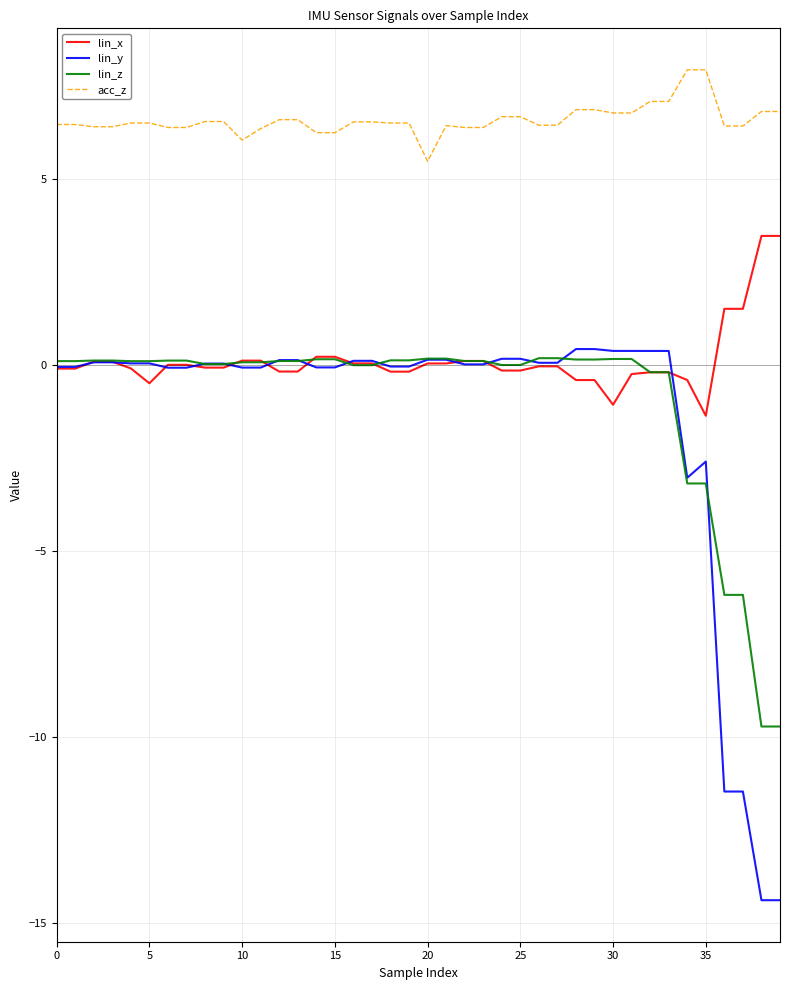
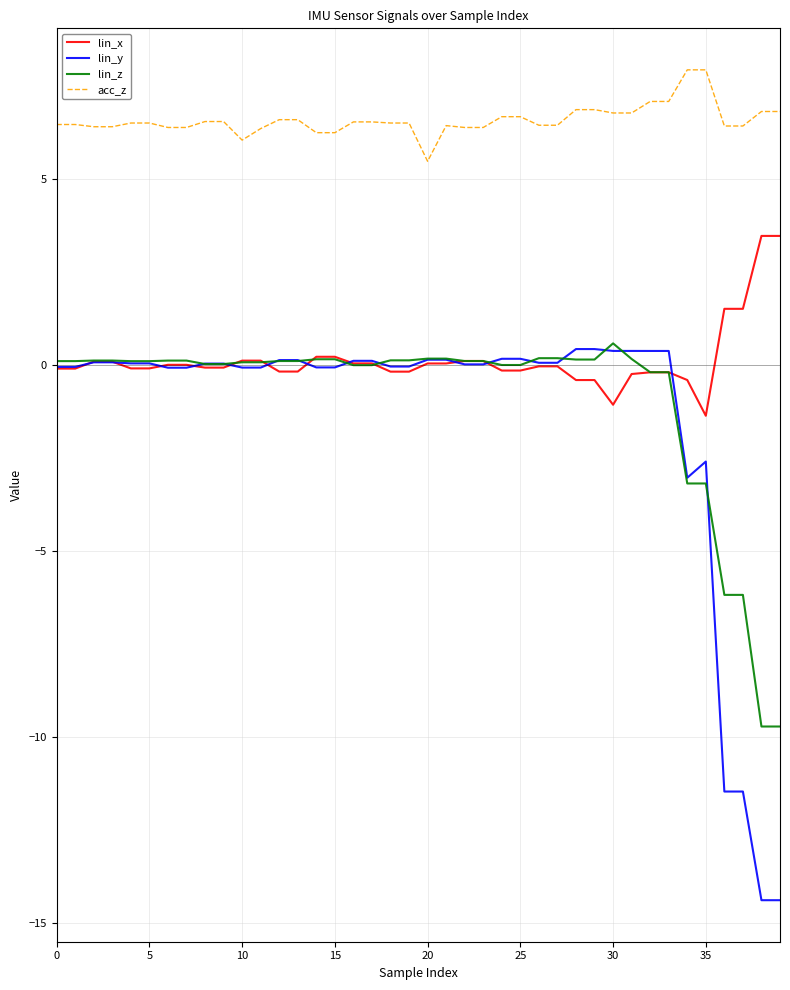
lin_x, 5: -0.5 -> -0.1
lin_z, 30: 0.2 -> 0.6
